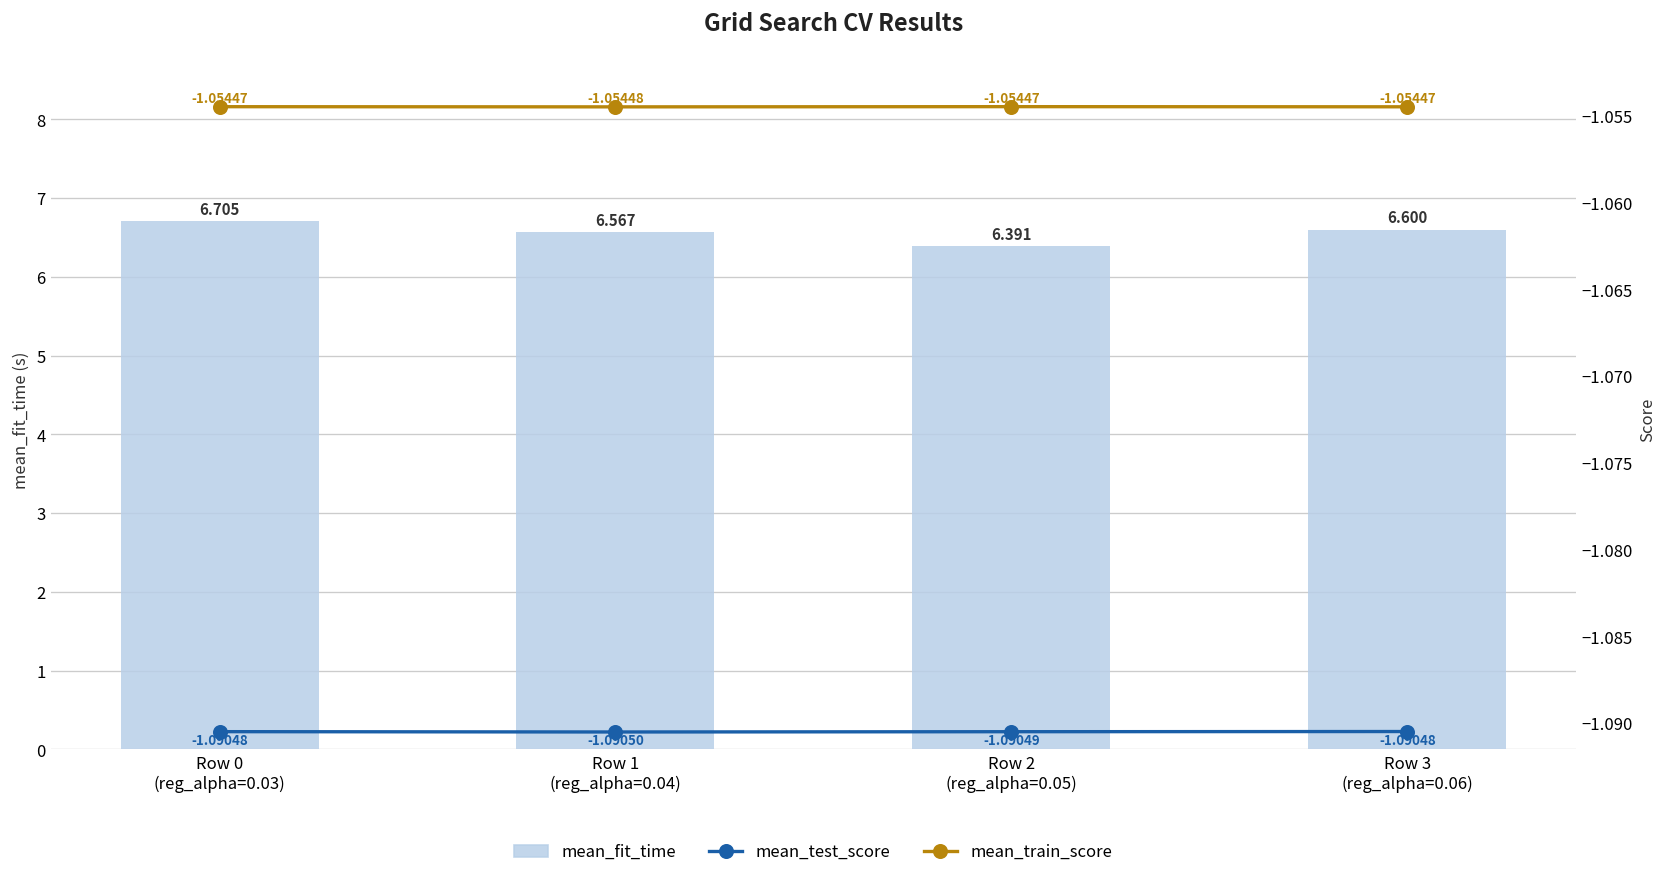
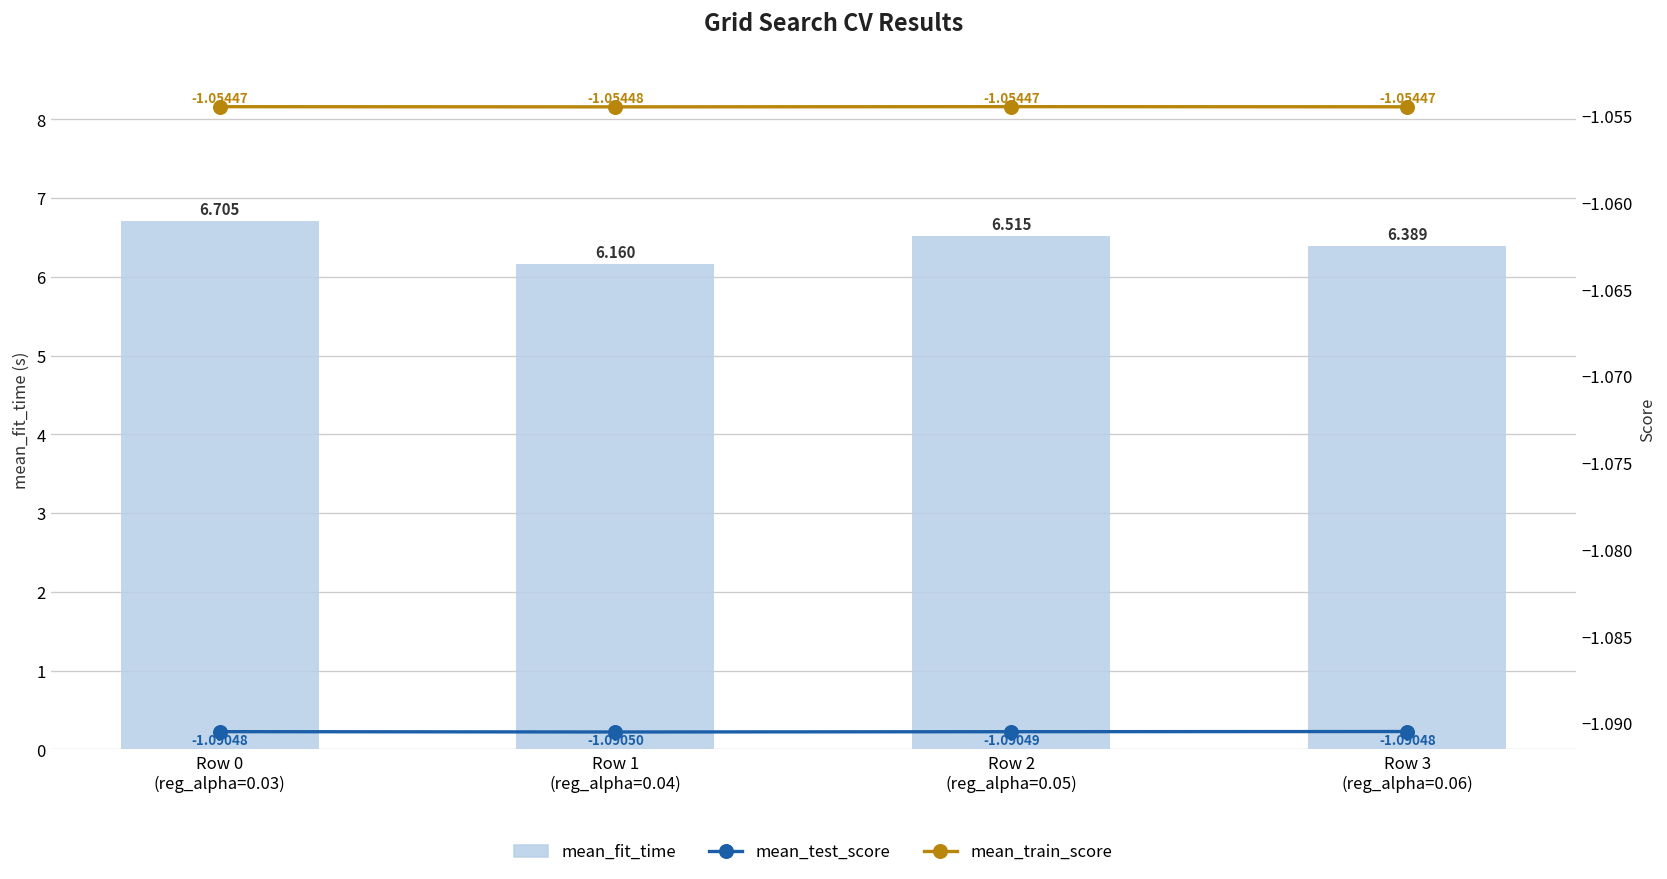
mean_fit_time, Row 1 (reg_alpha=0.04): 6.567 -> 6.160
mean_fit_time, Row 2 (reg_alpha=0.05): 6.391 -> 6.515
mean_fit_time, Row 3 (reg_alpha=0.06): 6.600 -> 6.389
